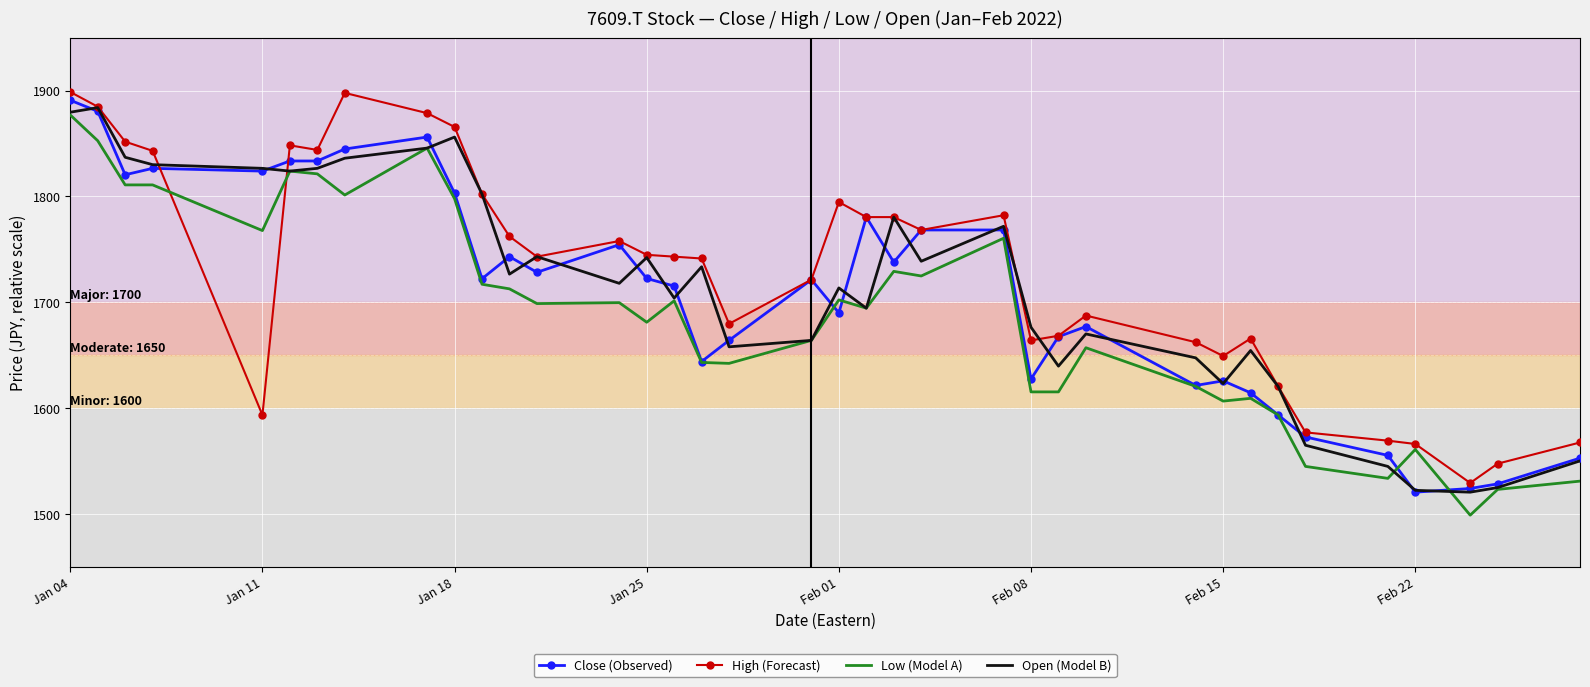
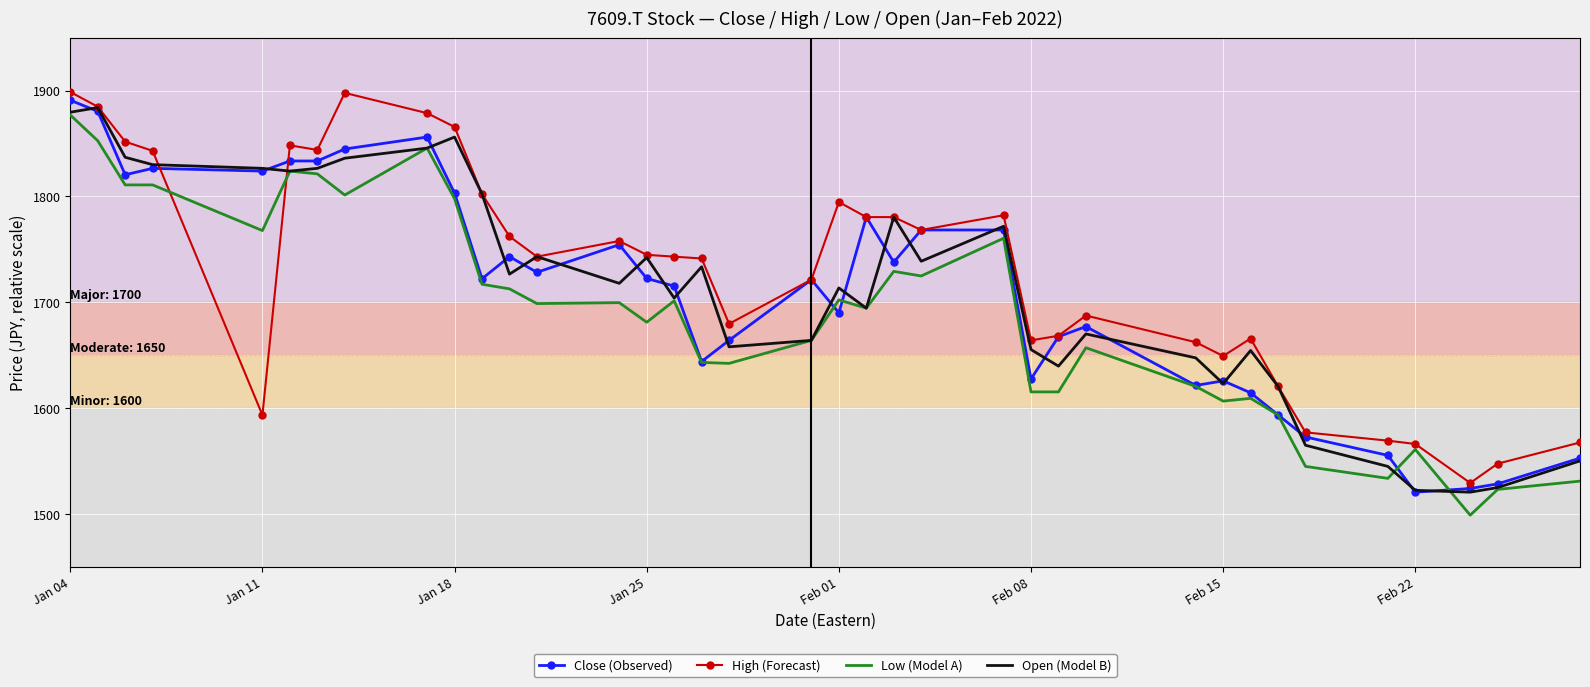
Open (Model B), Feb 08: 1676 -> 1655
